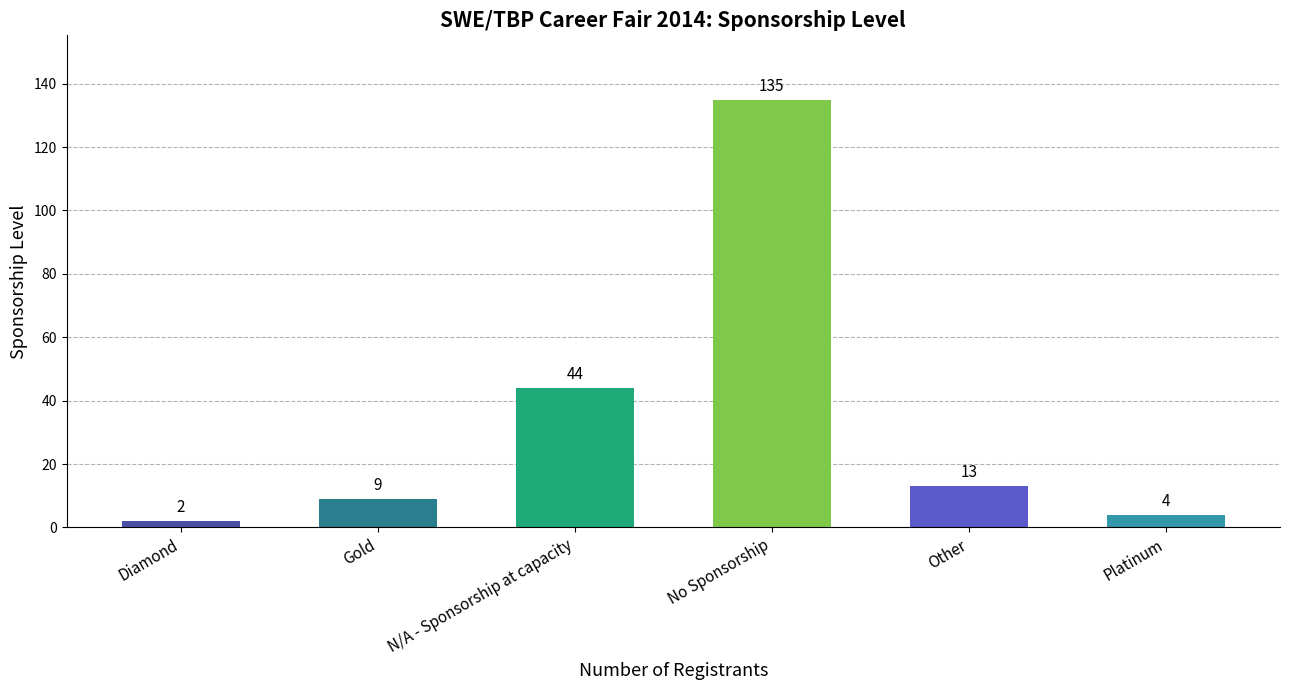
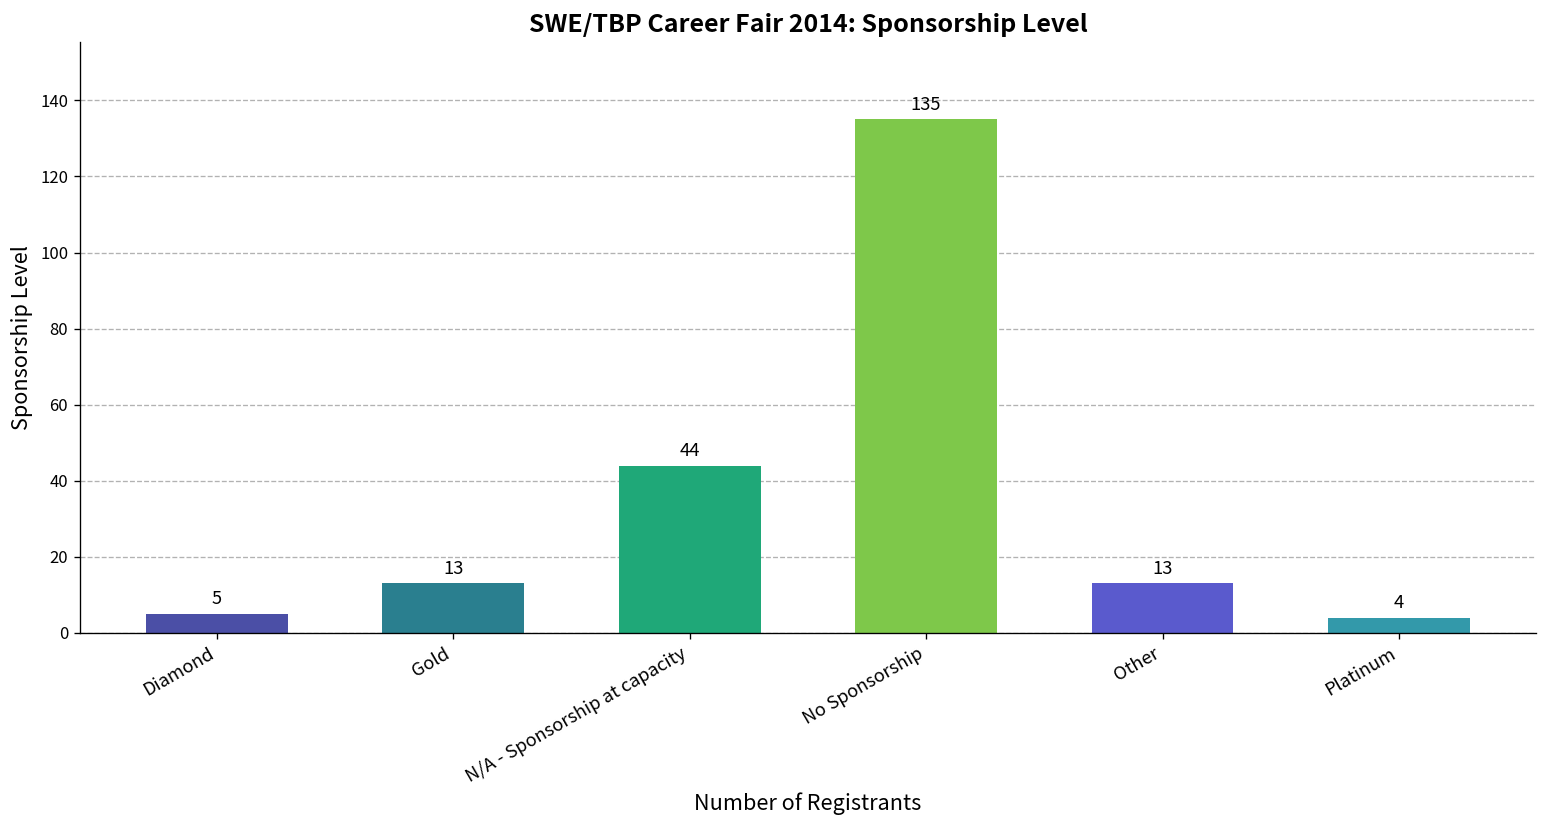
Diamond: 2 -> 5
Gold: 9 -> 13
